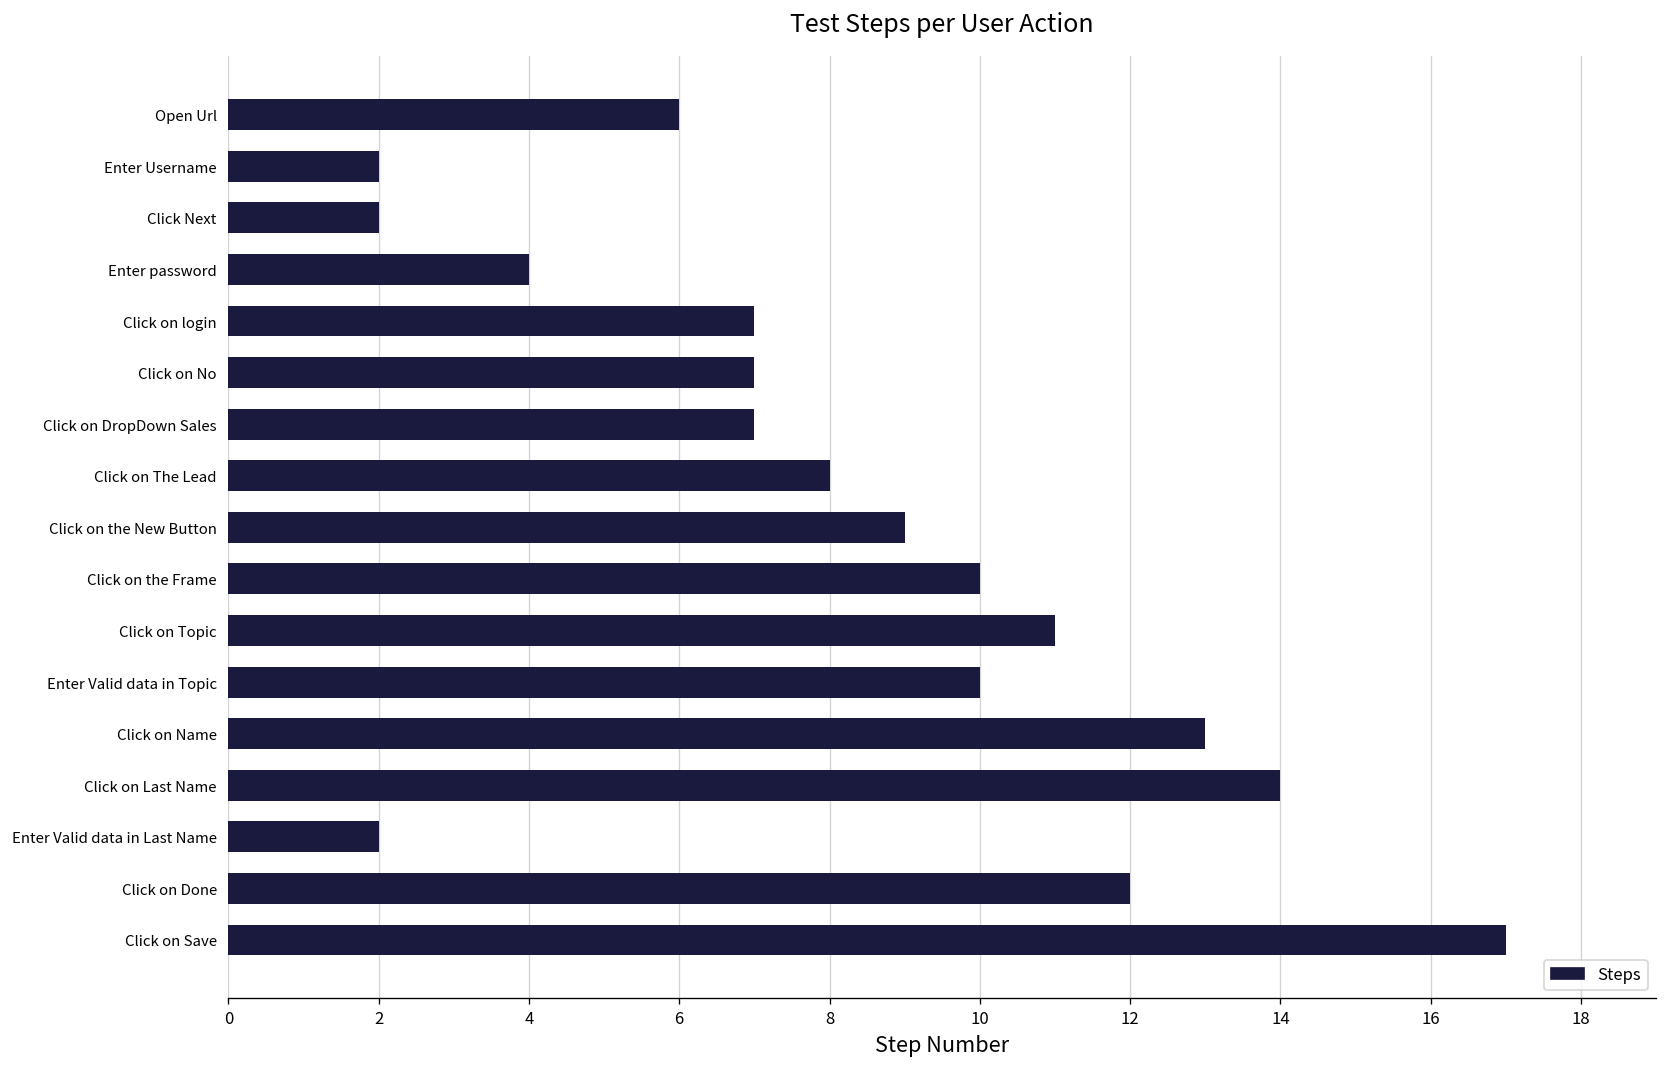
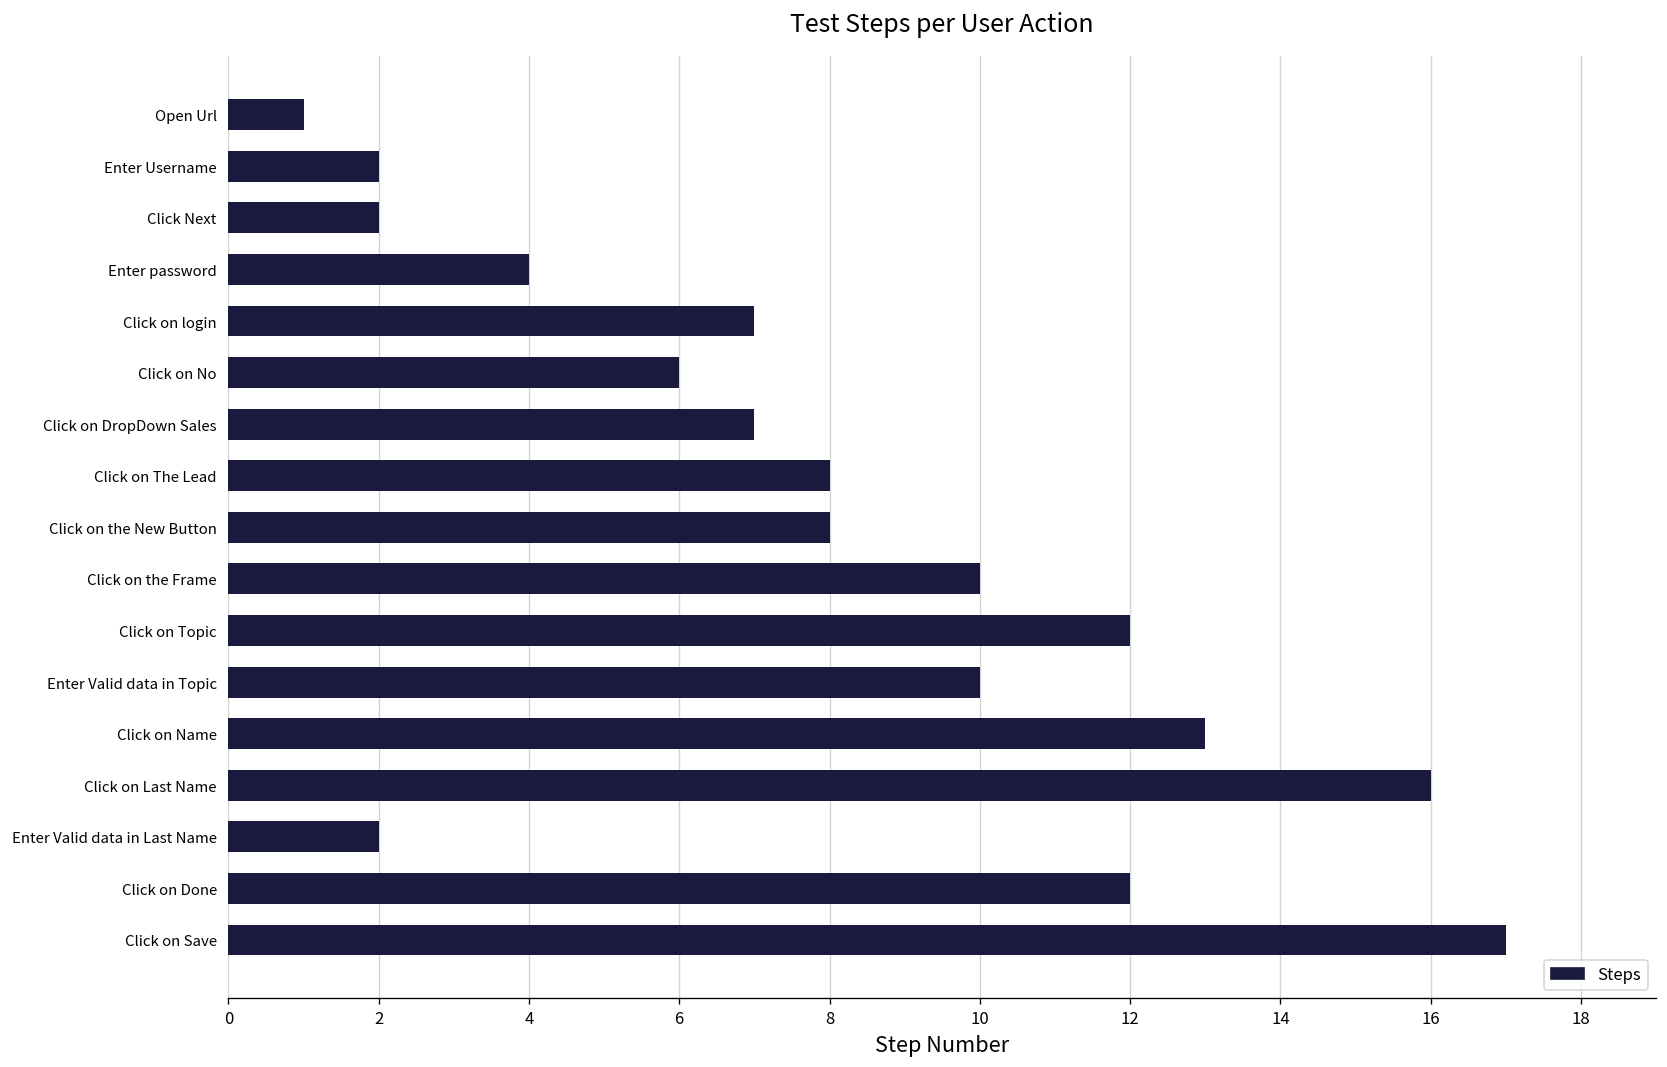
Open Url: 6 -> 1
Click on No: 7 -> 6
Click on the New Button: 9 -> 8
Click on Topic: 11 -> 12
Click on Last Name: 14 -> 16
